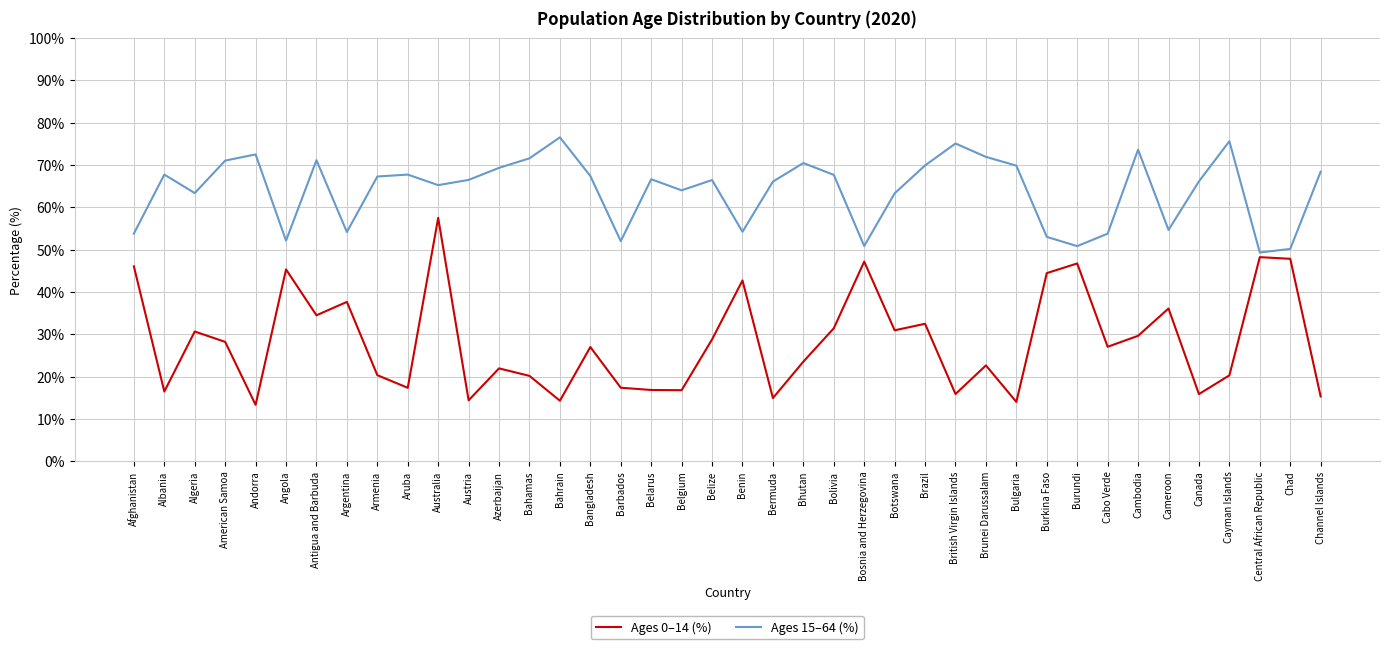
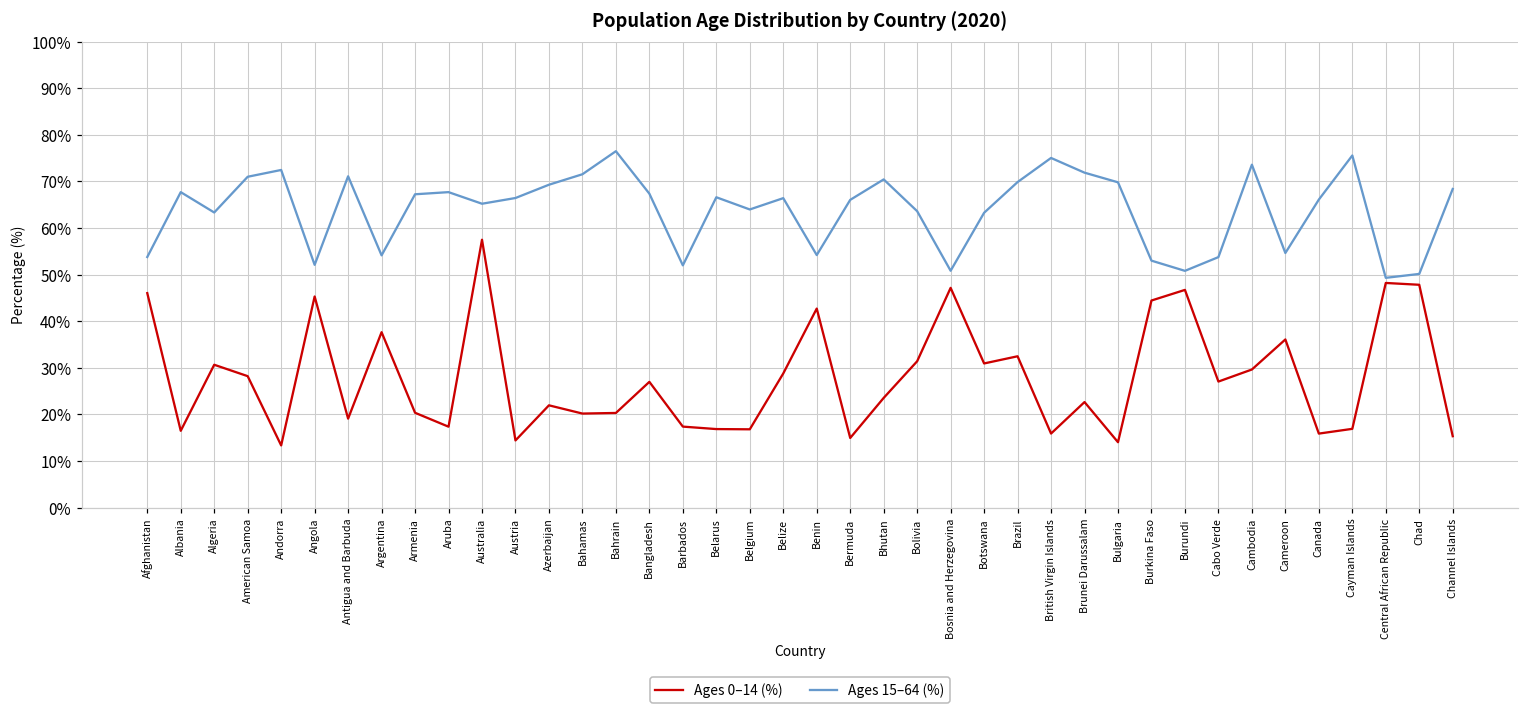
Ages 0–14 (%), Antigua and Barbuda: 34% -> 19%
Ages 0–14 (%), Bahrain: 14% -> 20%
Ages 15–64 (%), Bolivia: 68% -> 64%
Ages 0–14 (%), Cayman Islands: 20% -> 17%
